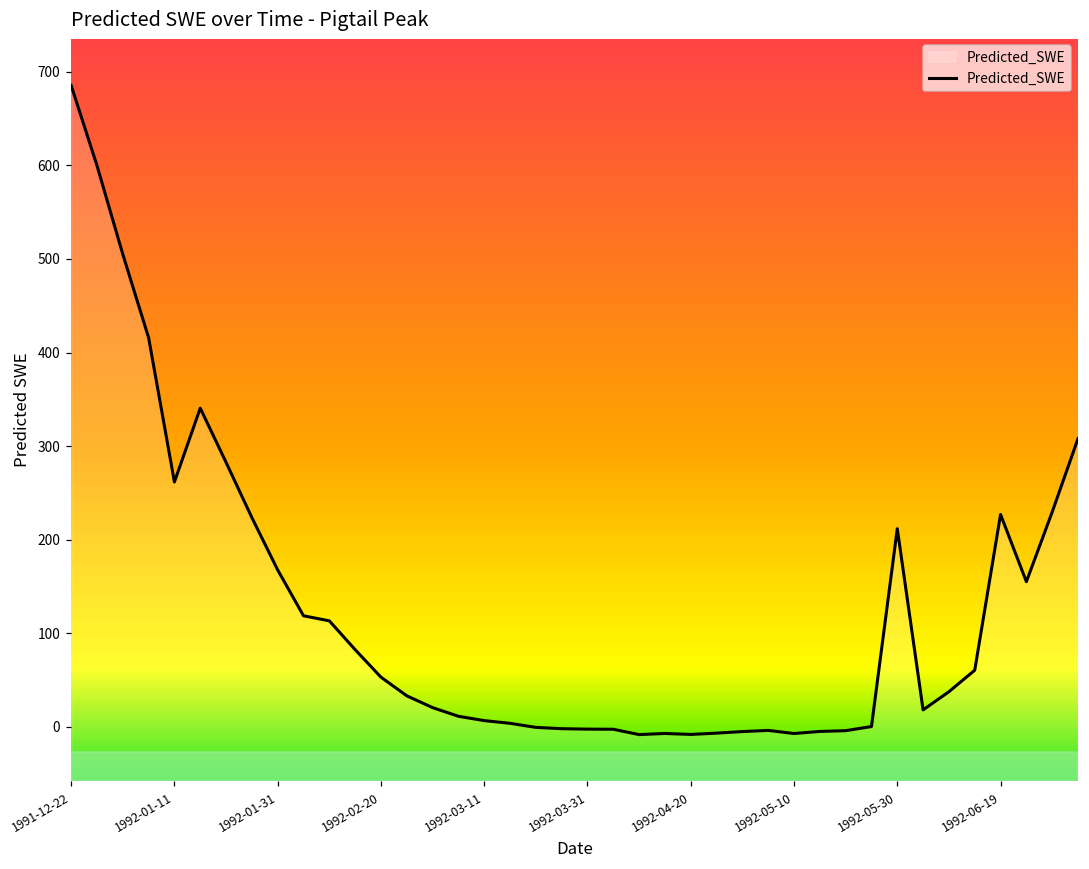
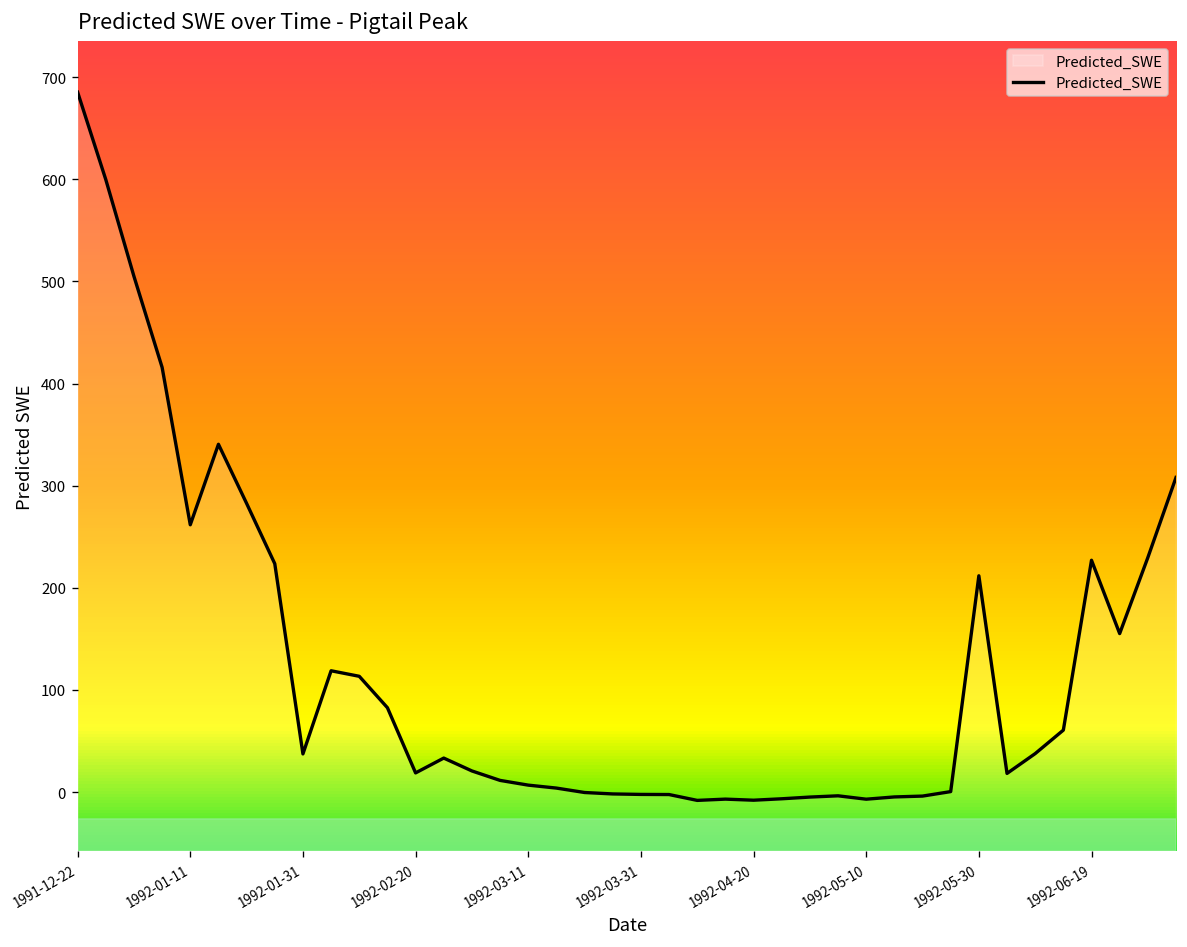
1992-01-31: 170 -> 40
1992-02-20: 50 -> 20
